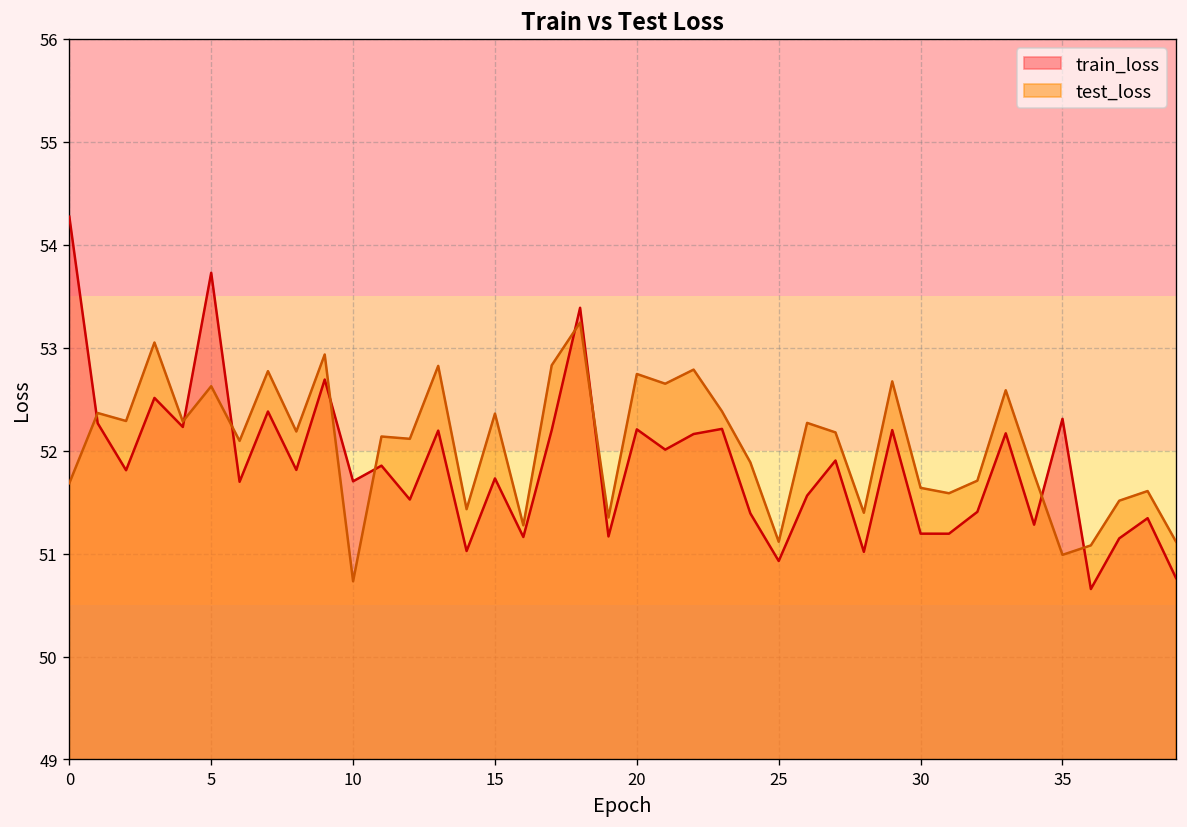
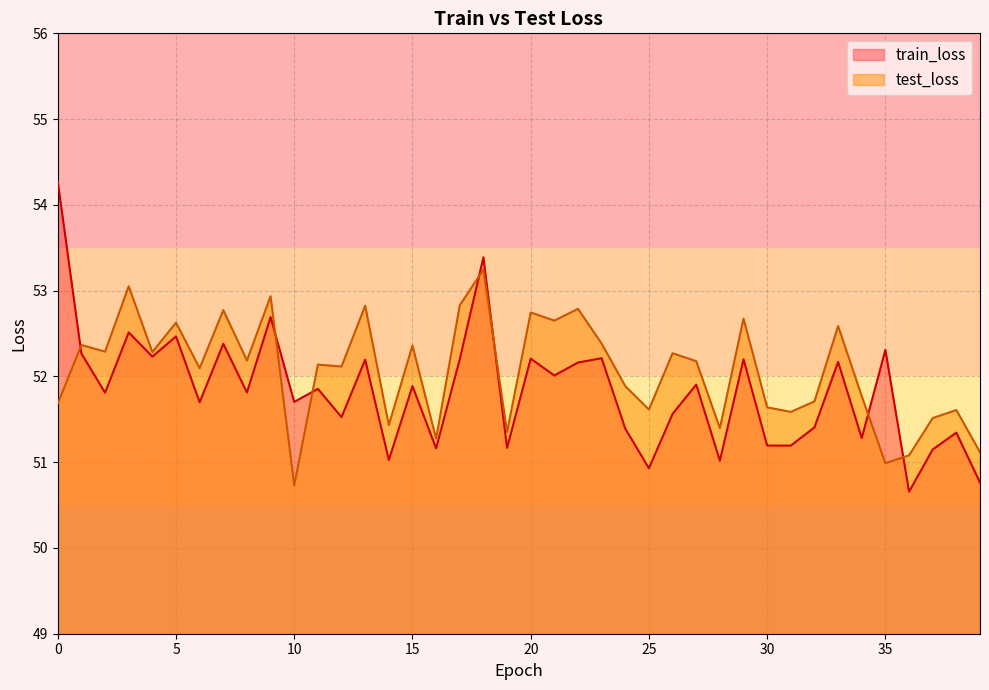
train_loss, 5: 53.7 -> 52.5
train_loss, 15: 51.7 -> 51.9
test_loss, 25: 51.1 -> 51.6
